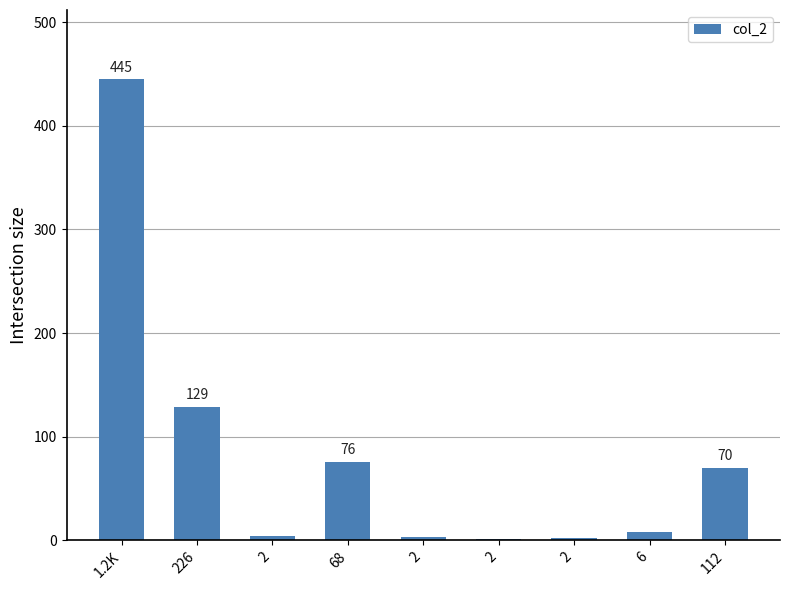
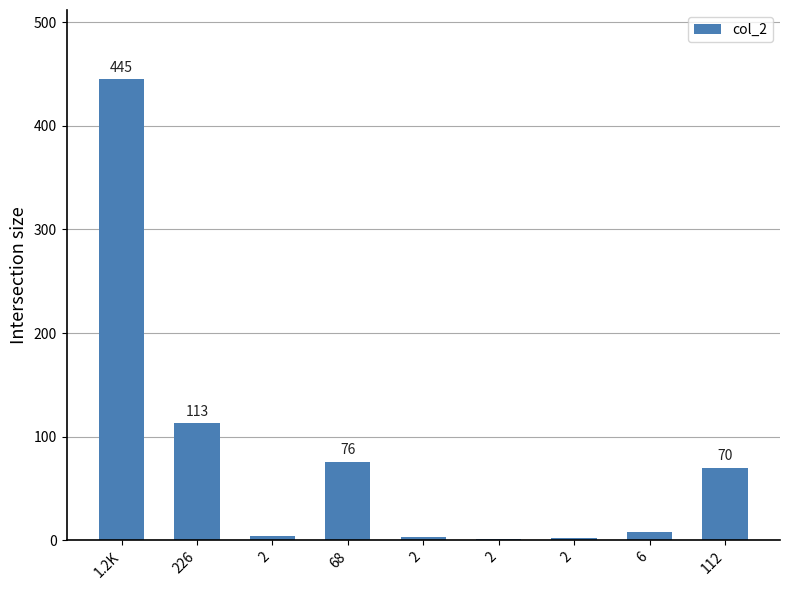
226: 129 -> 113
